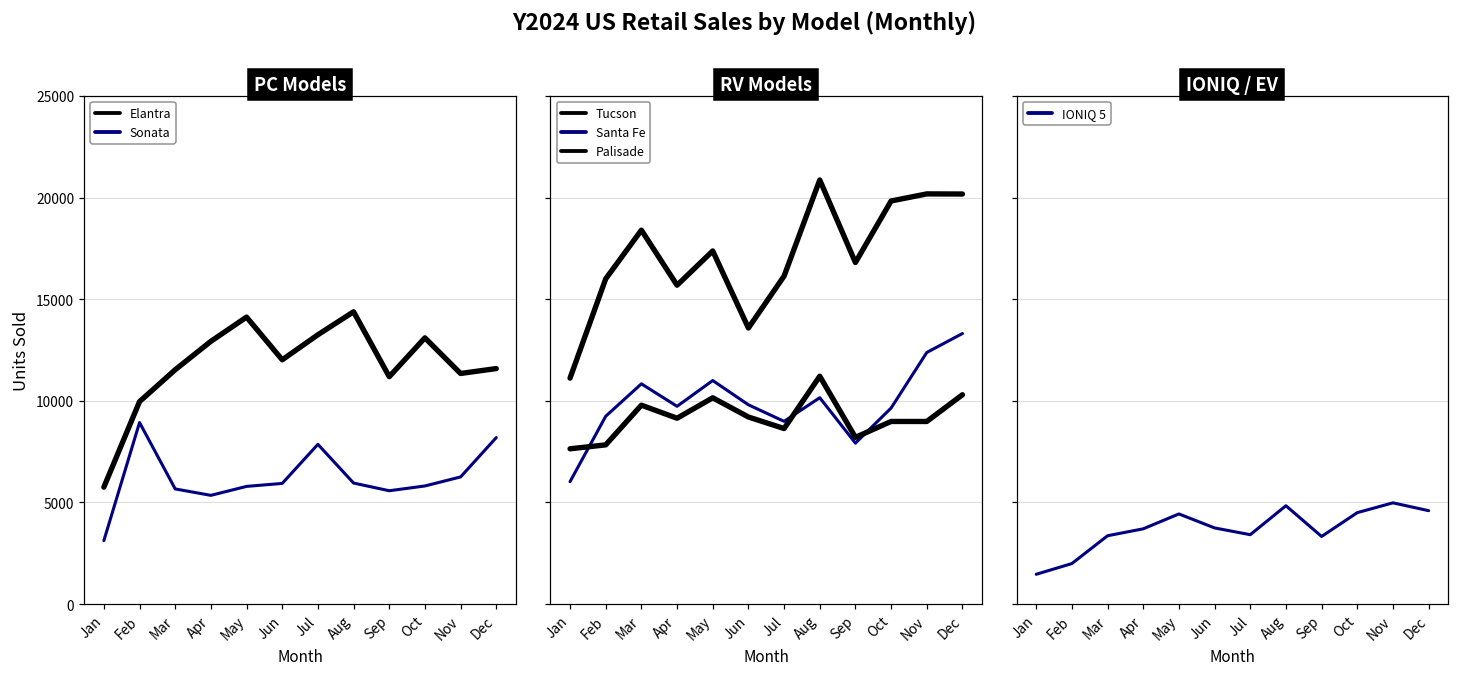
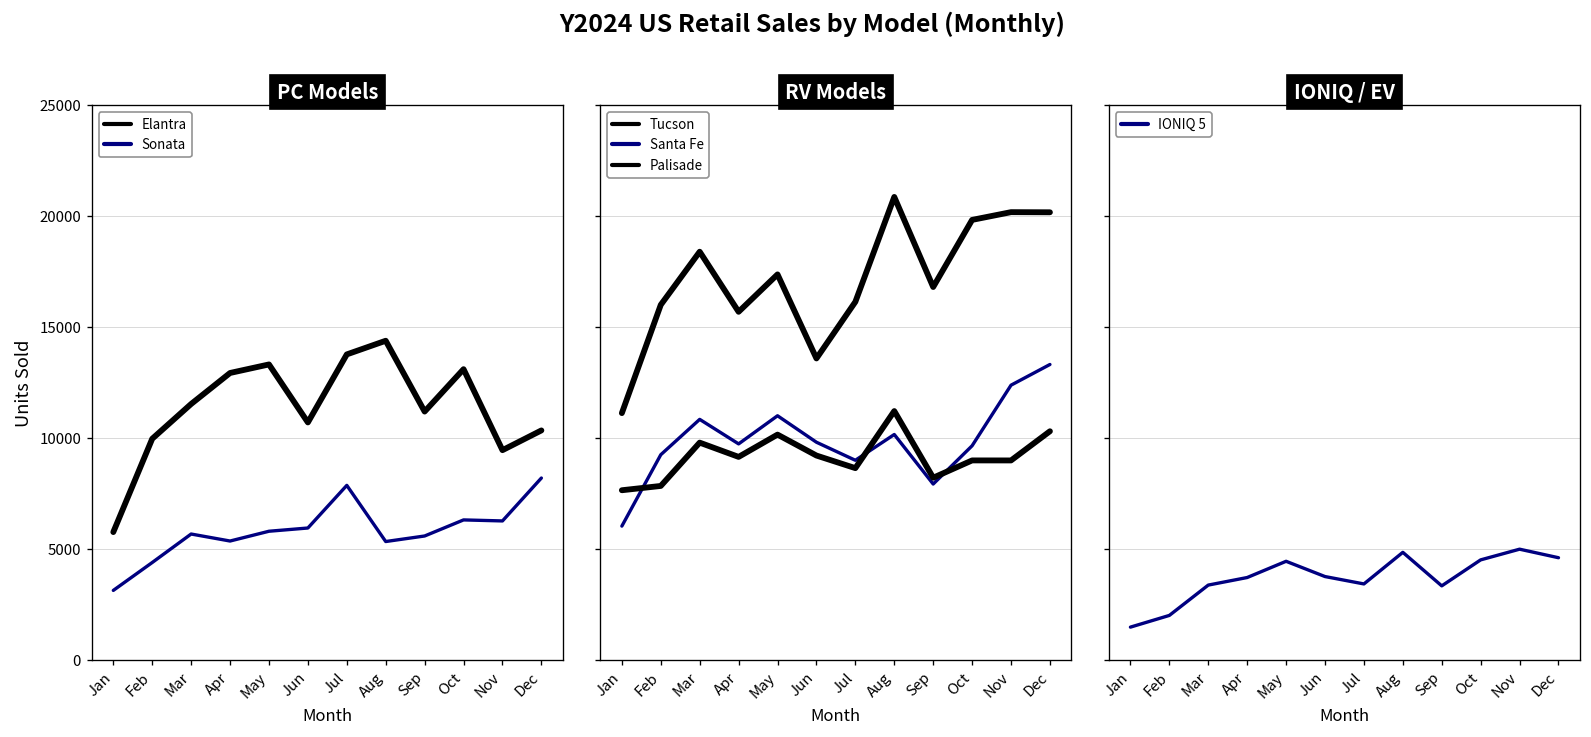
PC Models, Sonata, Feb: 8900 -> 4400
PC Models, Elantra, May: 14100 -> 13300
PC Models, Elantra, Jun: 12000 -> 10700
PC Models, Elantra, Jul: 13200 -> 13800
PC Models, Sonata, Aug: 6000 -> 5300
PC Models, Sonata, Oct: 5800 -> 6300
PC Models, Elantra, Nov: 11300 -> 9400
PC Models, Elantra, Dec: 11600 -> 10300
